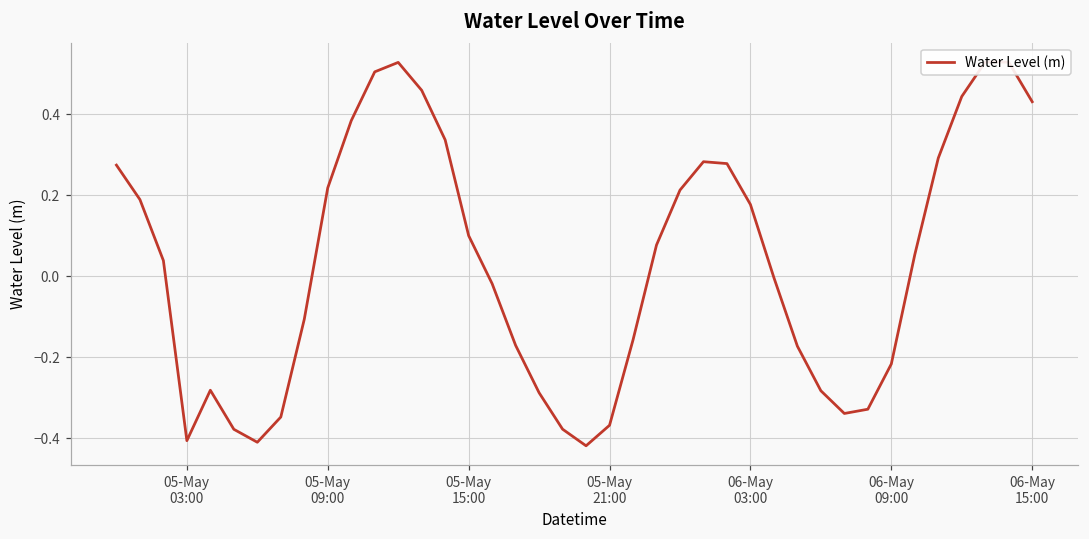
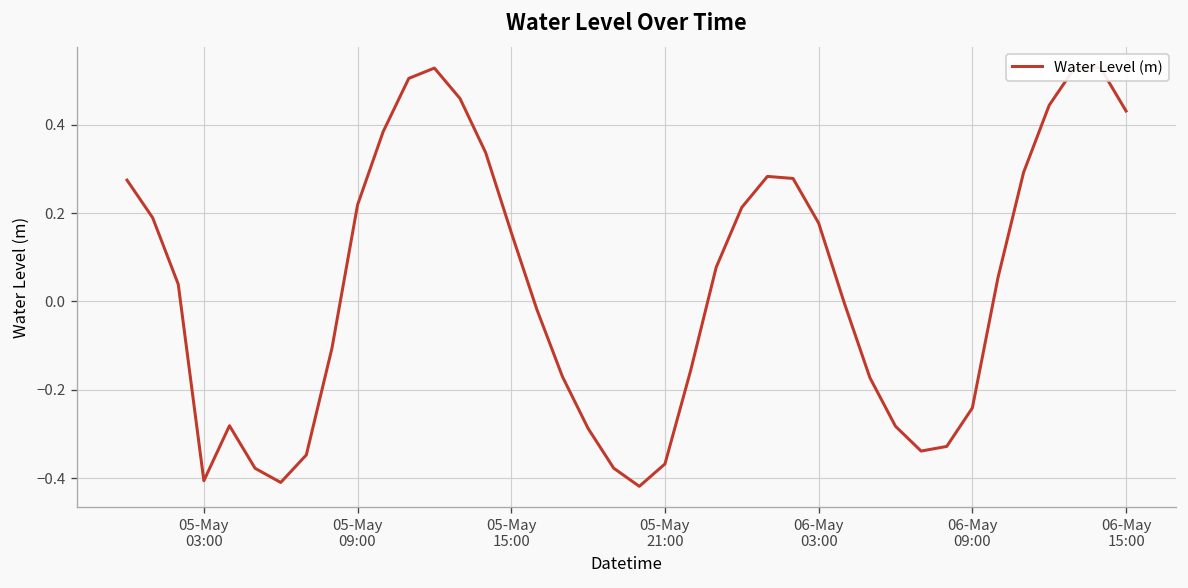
05-May 15:00: 0.10 -> 0.16
06-May 09:00: -0.22 -> -0.24
